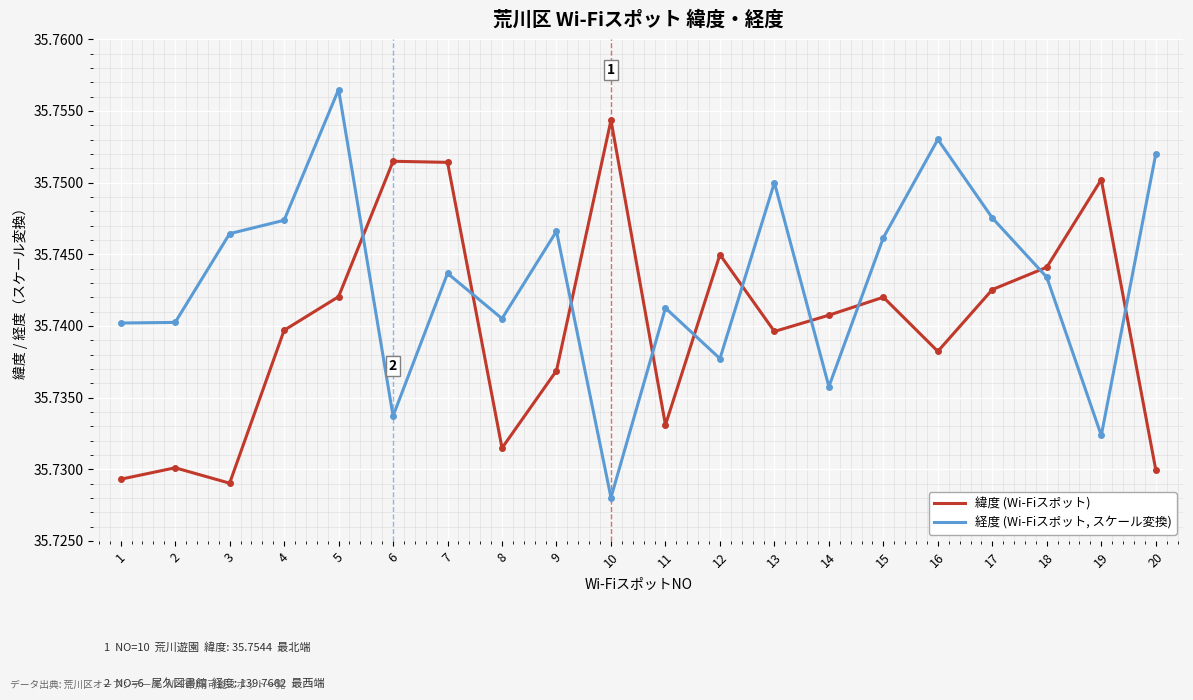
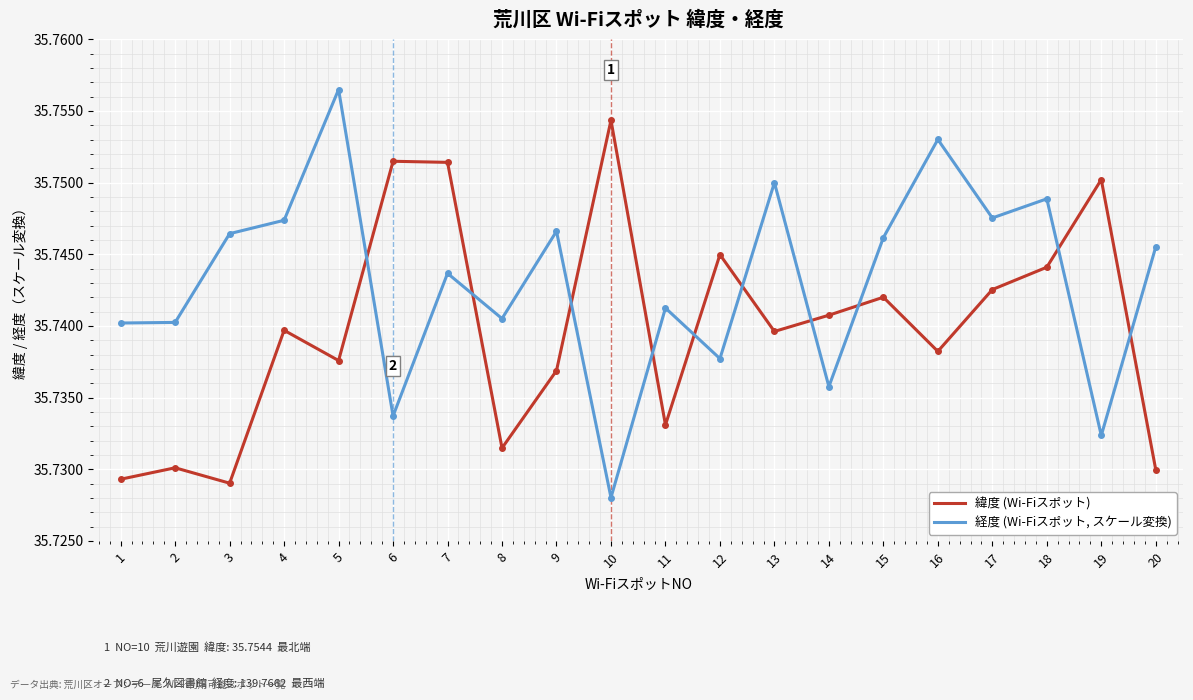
緯度 (Wi-Fiスポット), 5: 35.7420 -> 35.7376
経度 (Wi-Fiスポット, スケール変換), 18: 35.7434 -> 35.7489
経度 (Wi-Fiスポット, スケール変換), 20: 35.7520 -> 35.7455
